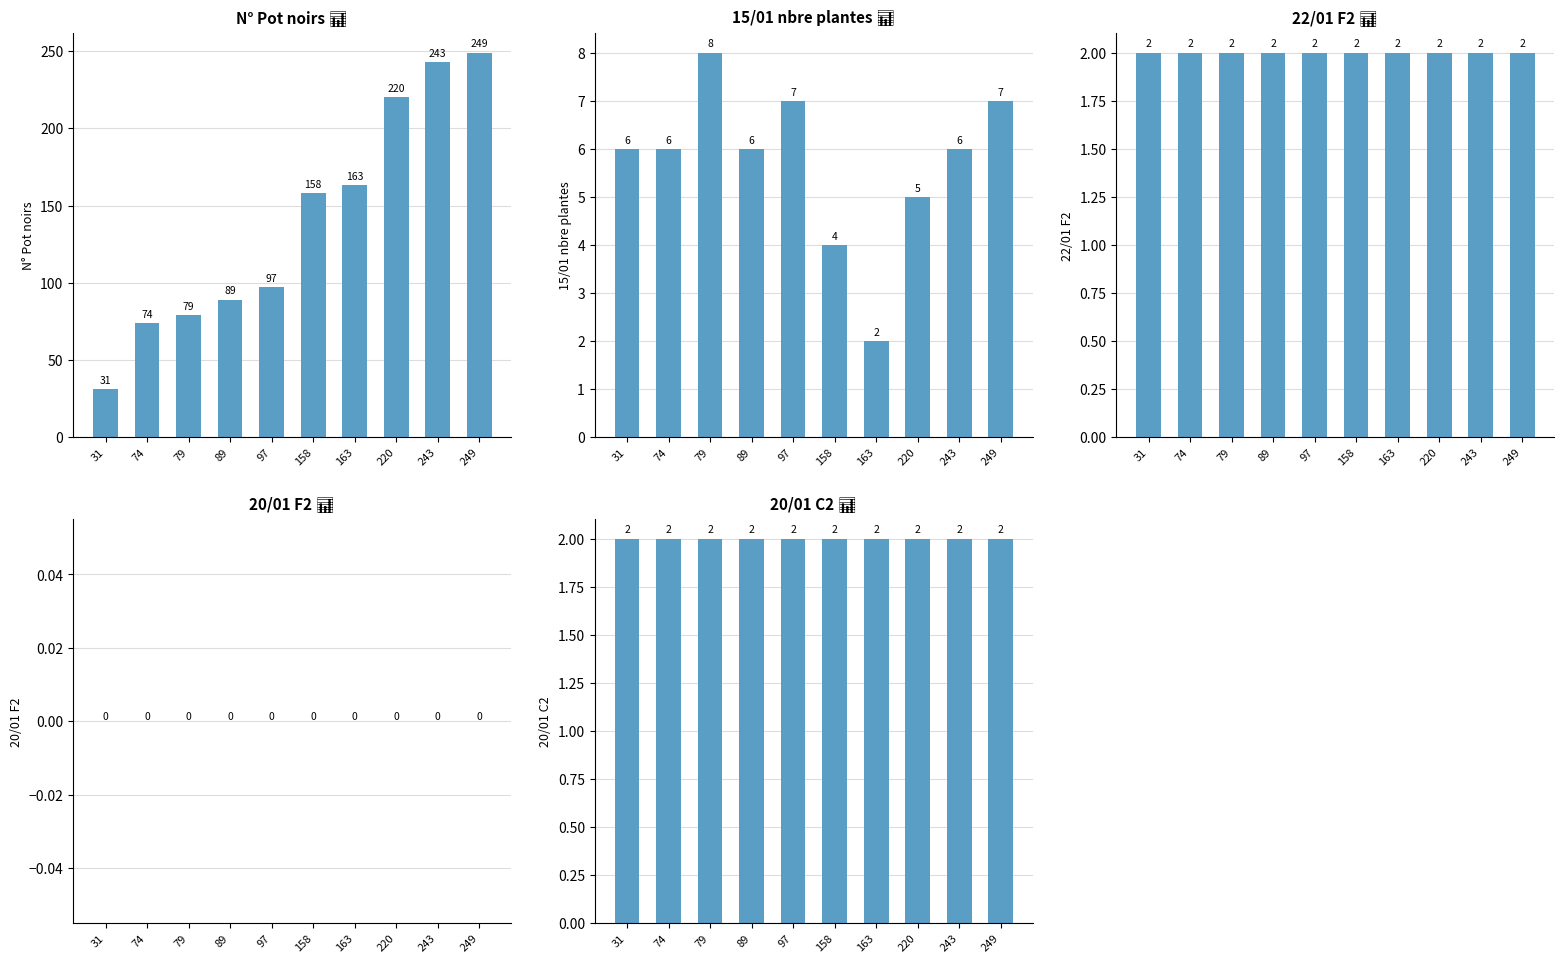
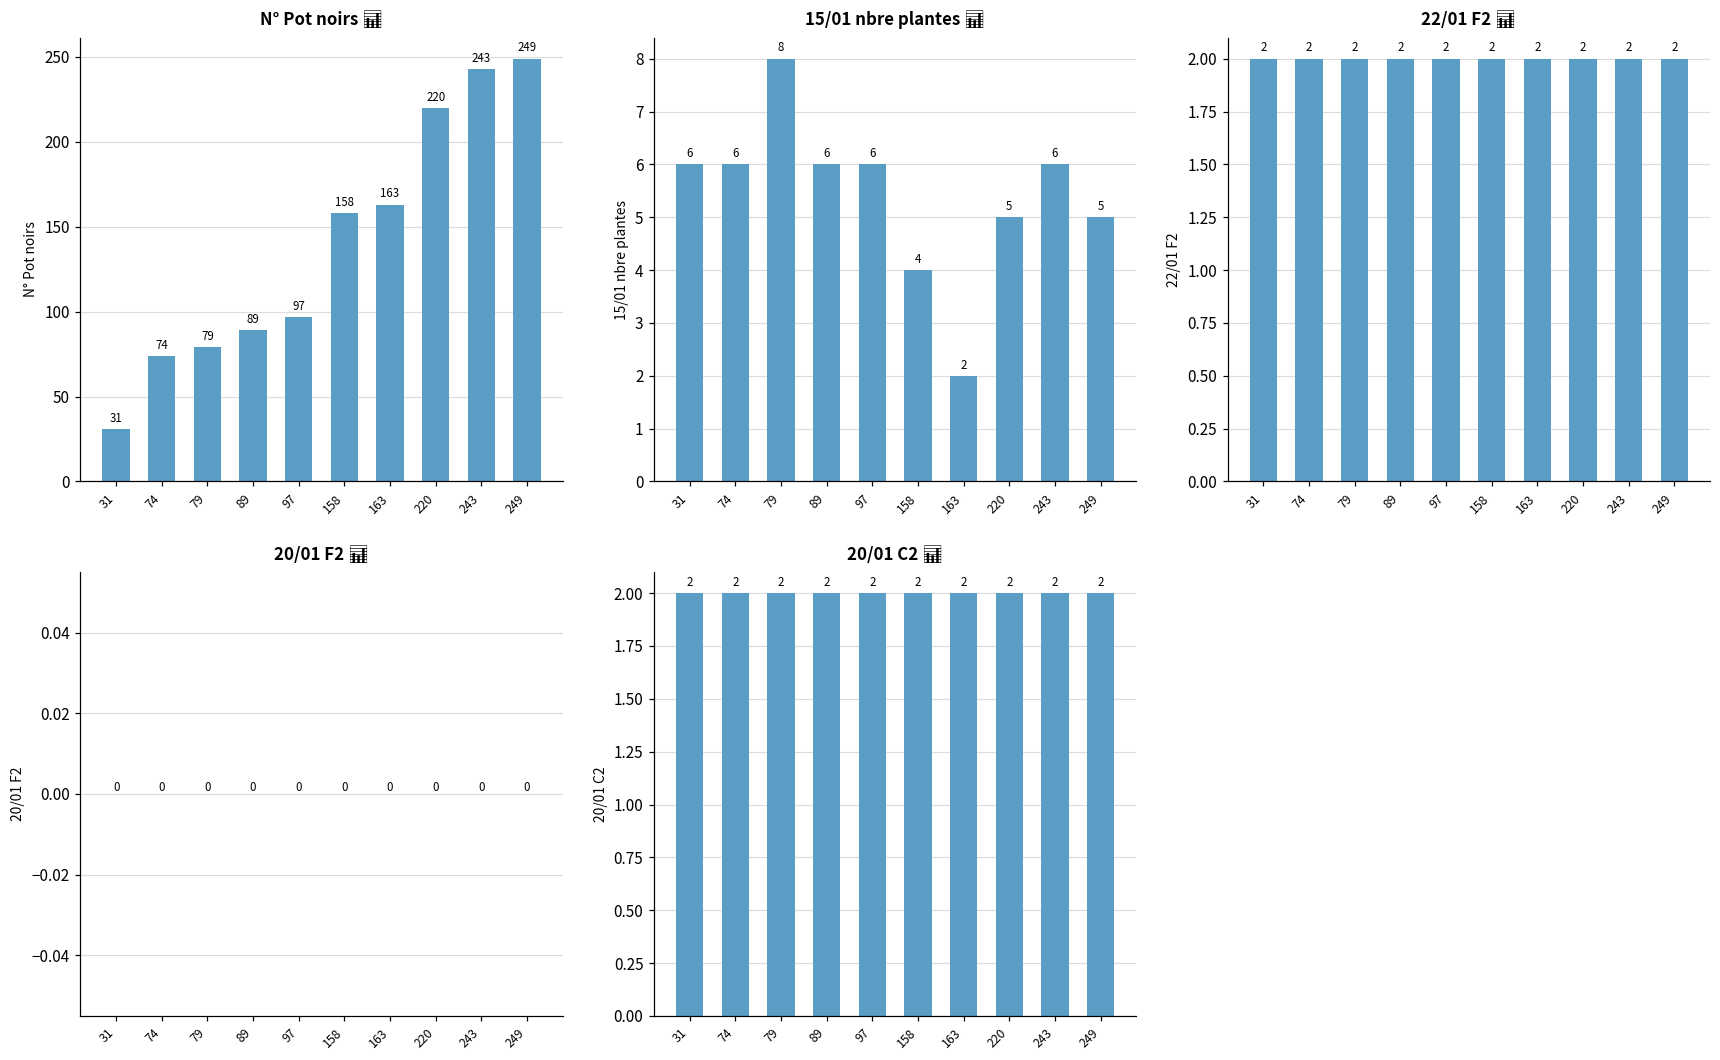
15/01 nbre plantes 📊, 97: 7 -> 6
15/01 nbre plantes 📊, 249: 7 -> 5
